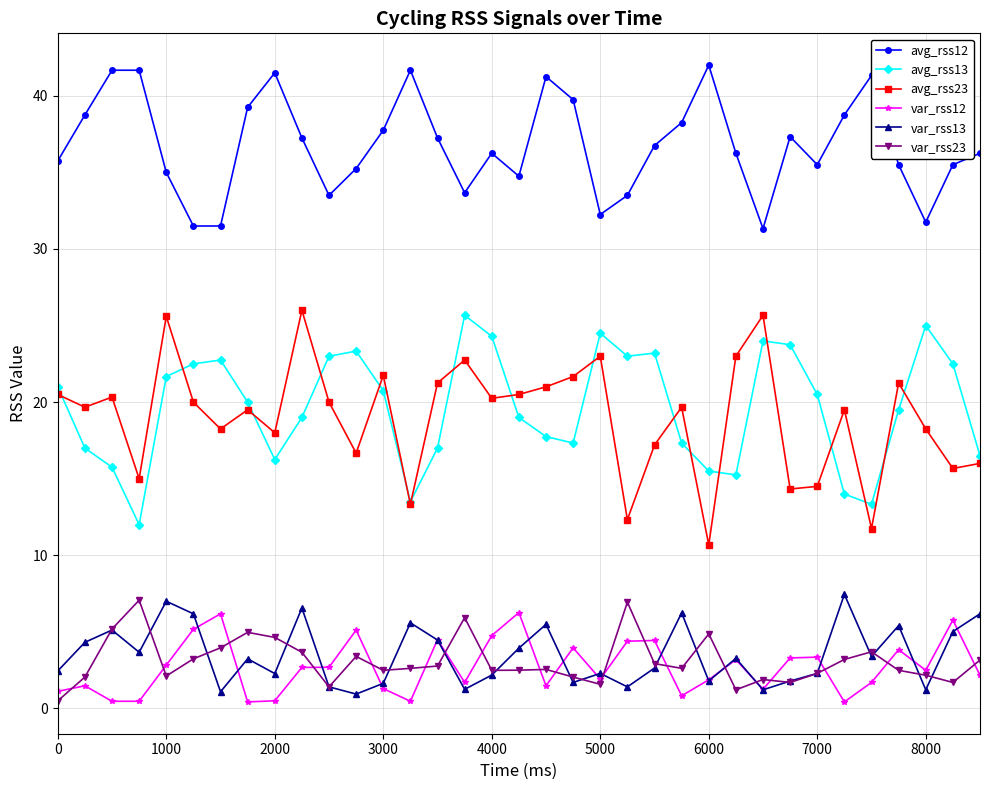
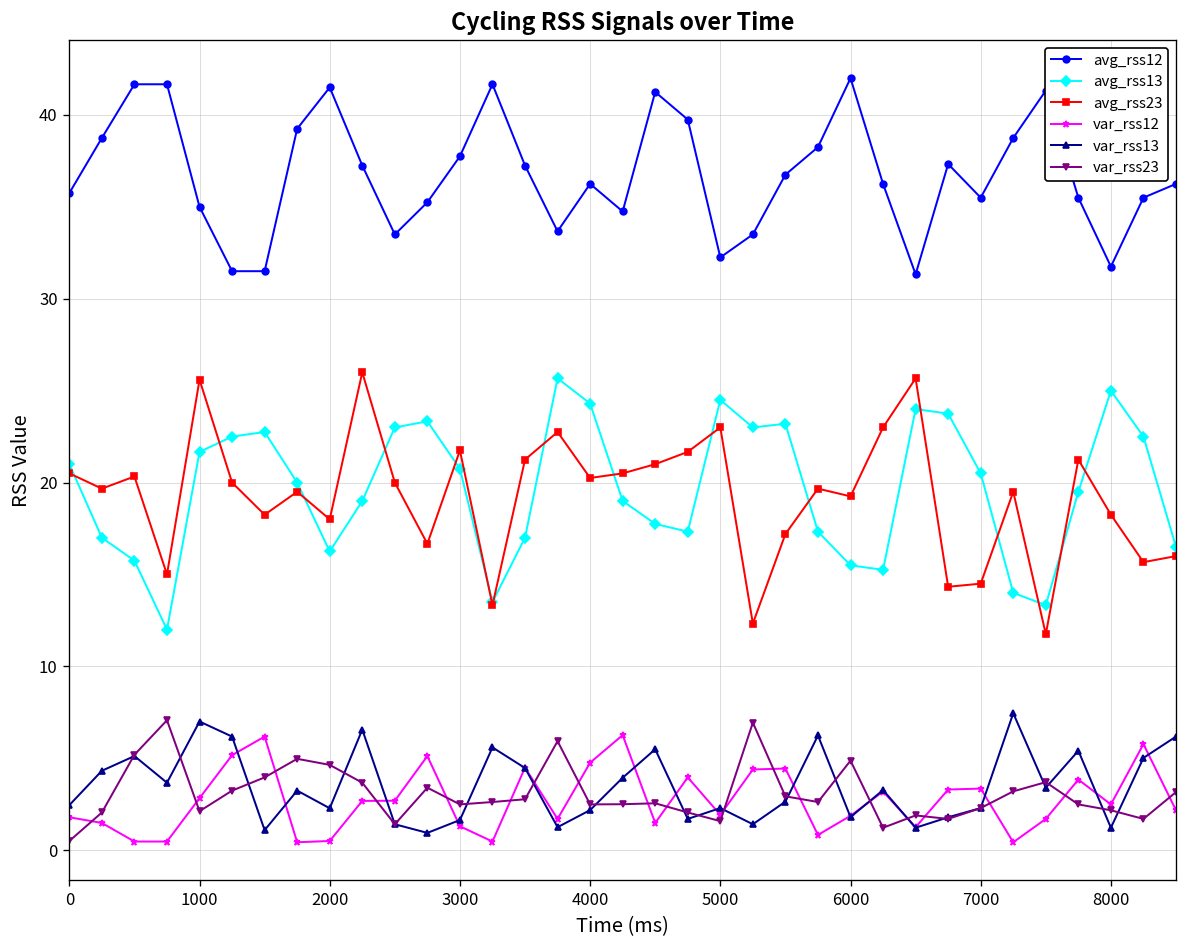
var_rss12, 0: 1.1 -> 1.8
avg_rss23, 6000: 10.7 -> 19.3
